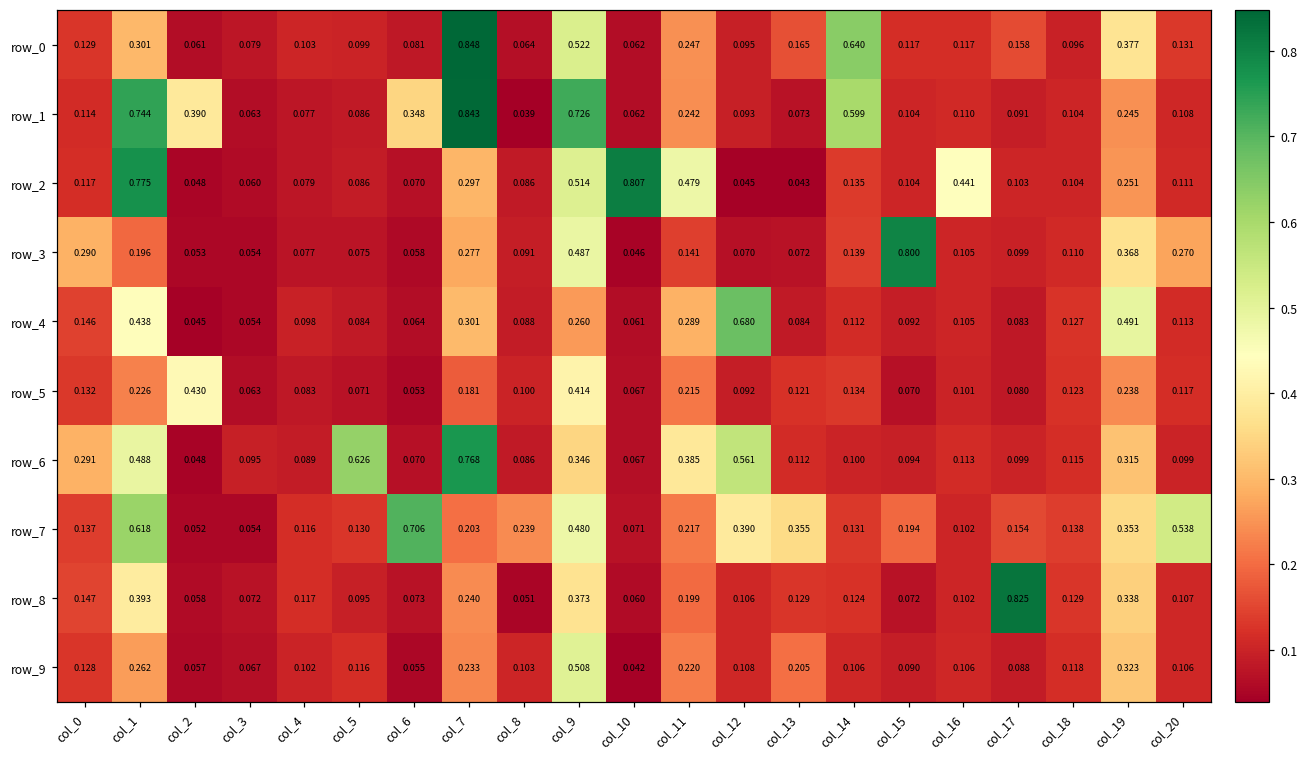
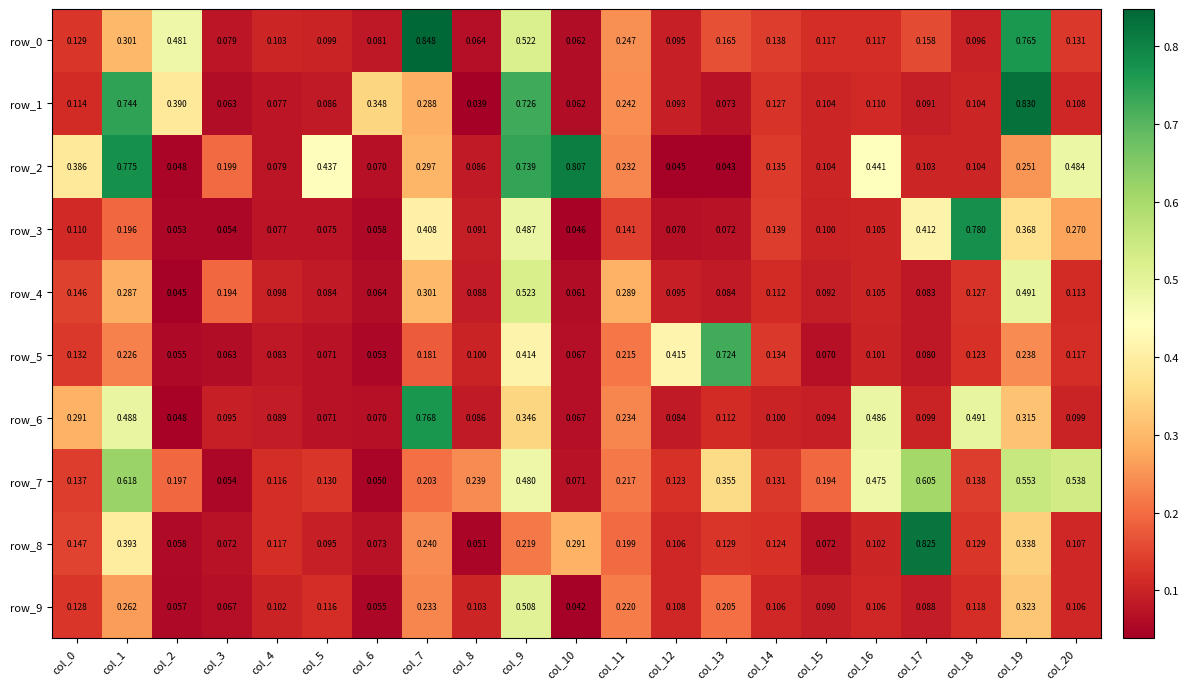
row_0, col_2: 0.061 -> 0.481
row_0, col_14: 0.640 -> 0.138
row_0, col_19: 0.377 -> 0.765
row_1, col_7: 0.843 -> 0.288
row_1, col_14: 0.599 -> 0.127
row_1, col_19: 0.245 -> 0.830
row_2, col_0: 0.117 -> 0.386
row_2, col_3: 0.060 -> 0.199
row_2, col_5: 0.086 -> 0.437
row_2, col_9: 0.514 -> 0.739
row_2, col_11: 0.479 -> 0.232
row_2, col_20: 0.111 -> 0.484
row_3, col_0: 0.290 -> 0.110
row_3, col_7: 0.277 -> 0.408
row_3, col_15: 0.800 -> 0.100
row_3, col_17: 0.099 -> 0.412
row_3, col_18: 0.110 -> 0.780
row_4, col_1: 0.438 -> 0.287
row_4, col_3: 0.054 -> 0.194
row_4, col_9: 0.260 -> 0.523
row_4, col_12: 0.680 -> 0.095
row_5, col_2: 0.430 -> 0.055
row_5, col_12: 0.092 -> 0.415
row_5, col_13: 0.121 -> 0.724
row_6, col_5: 0.626 -> 0.071
row_6, col_11: 0.385 -> 0.234
row_6, col_12: 0.561 -> 0.084
row_6, col_16: 0.113 -> 0.486
row_6, col_18: 0.115 -> 0.491
row_7, col_2: 0.052 -> 0.197
row_7, col_6: 0.706 -> 0.050
row_7, col_12: 0.390 -> 0.123
row_7, col_16: 0.102 -> 0.475
row_7, col_17: 0.154 -> 0.605
row_7, col_19: 0.353 -> 0.553
row_8, col_9: 0.373 -> 0.219
row_8, col_10: 0.060 -> 0.291
